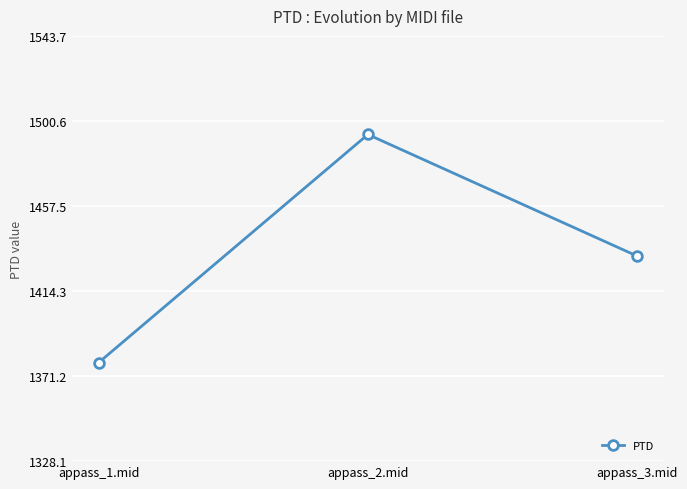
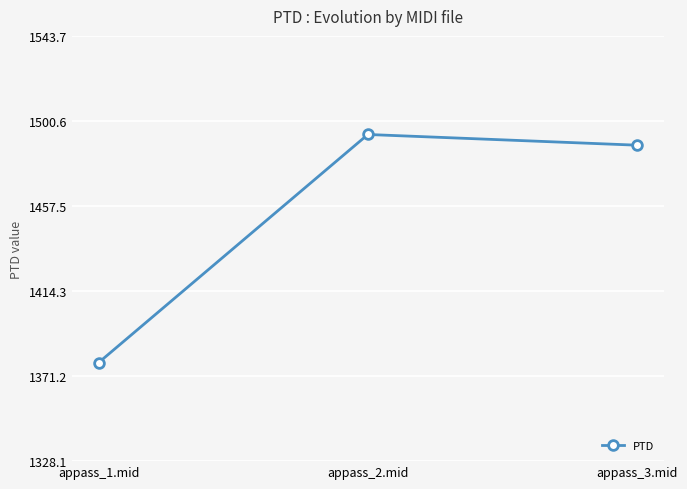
appass_3.mid: 1432 -> 1488
